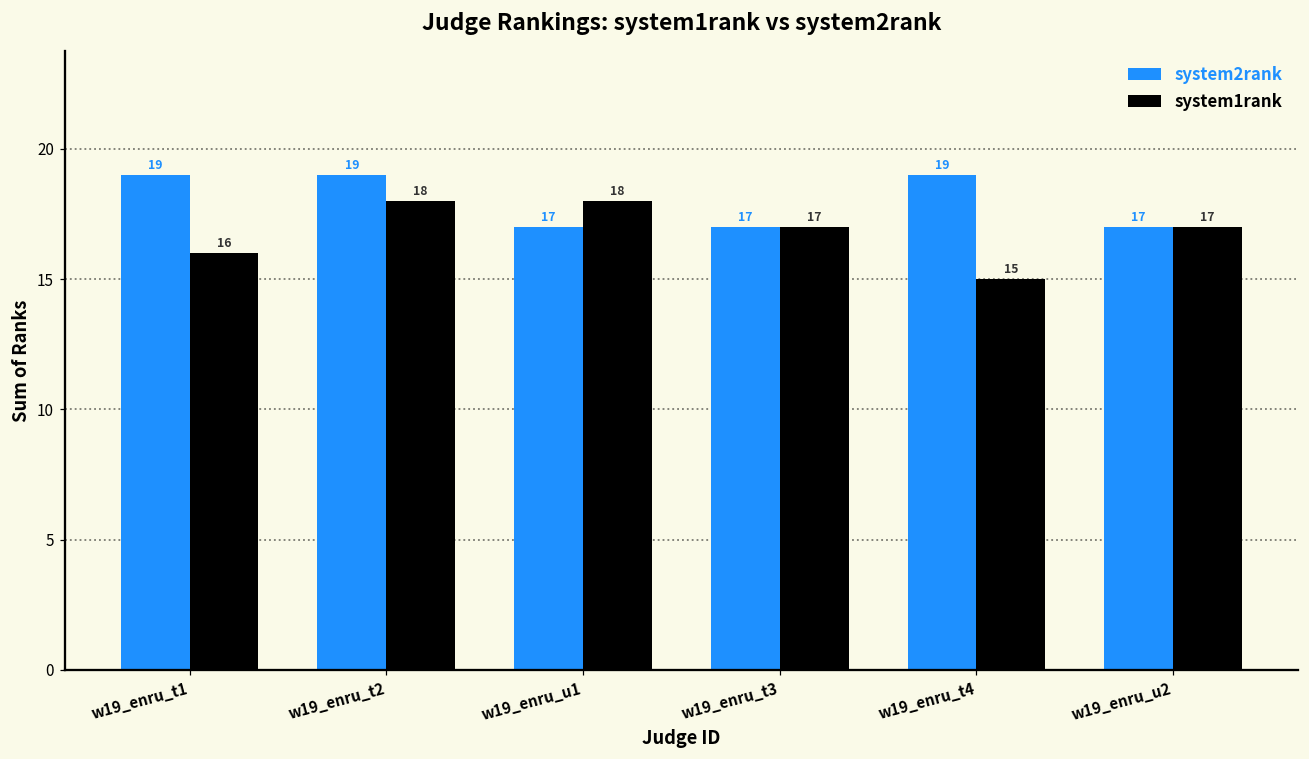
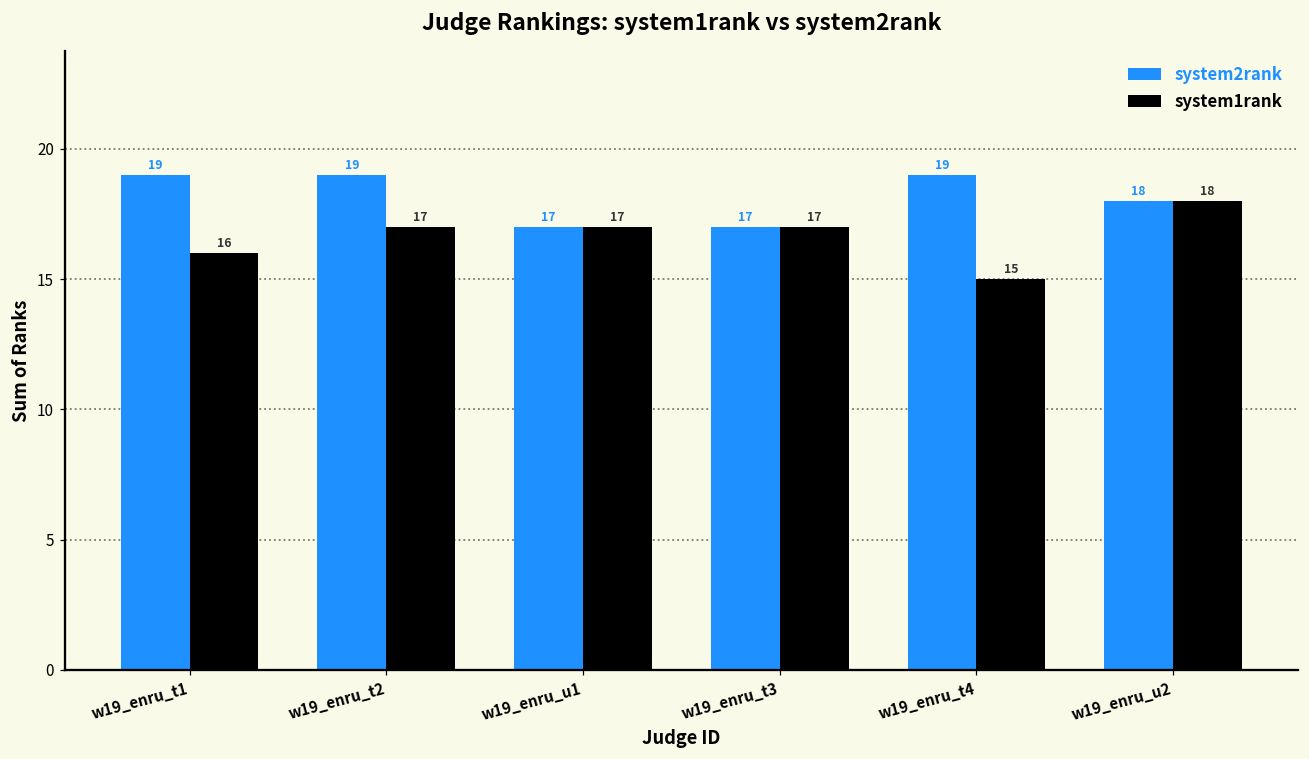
system1rank, w19_enru_t2: 18 -> 17
system1rank, w19_enru_u1: 18 -> 17
system2rank, w19_enru_u2: 17 -> 18
system1rank, w19_enru_u2: 17 -> 18
